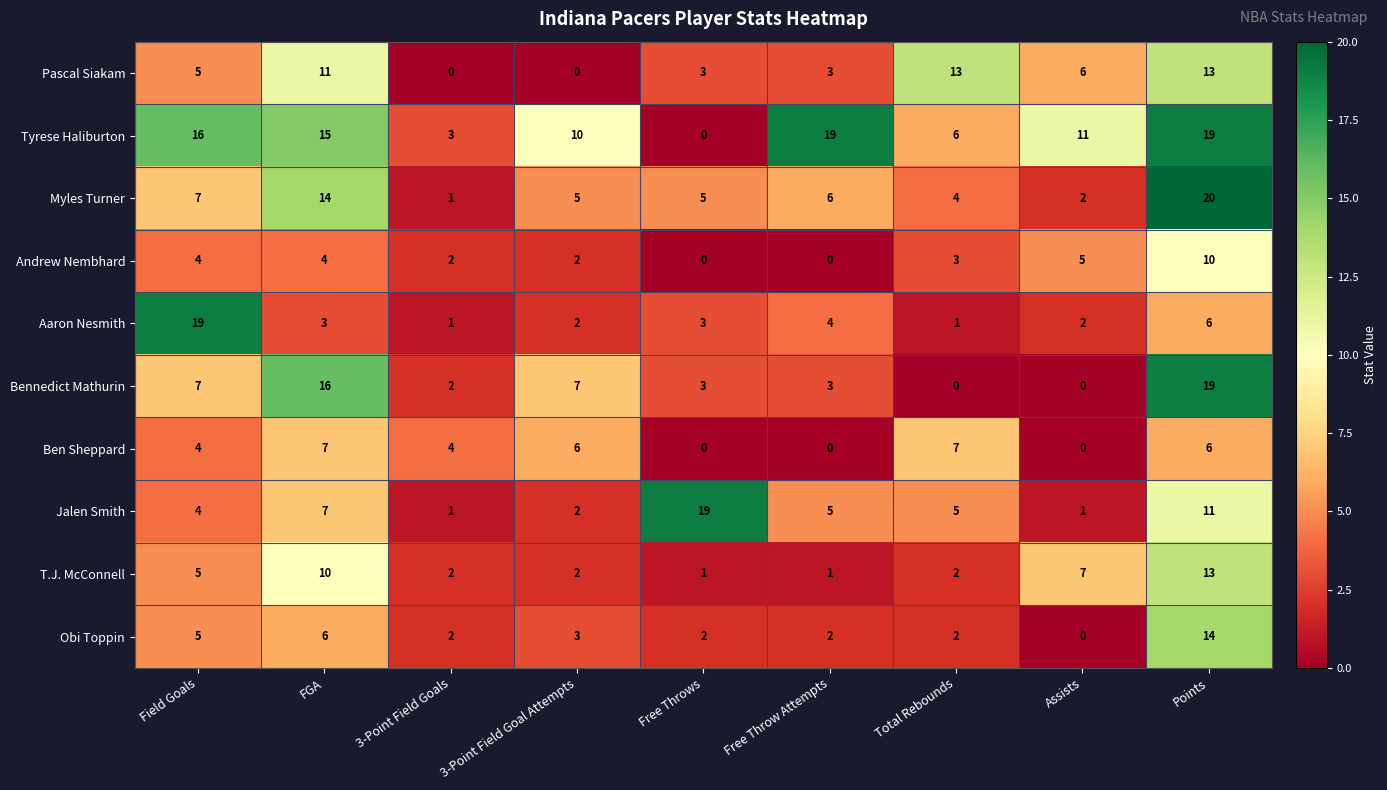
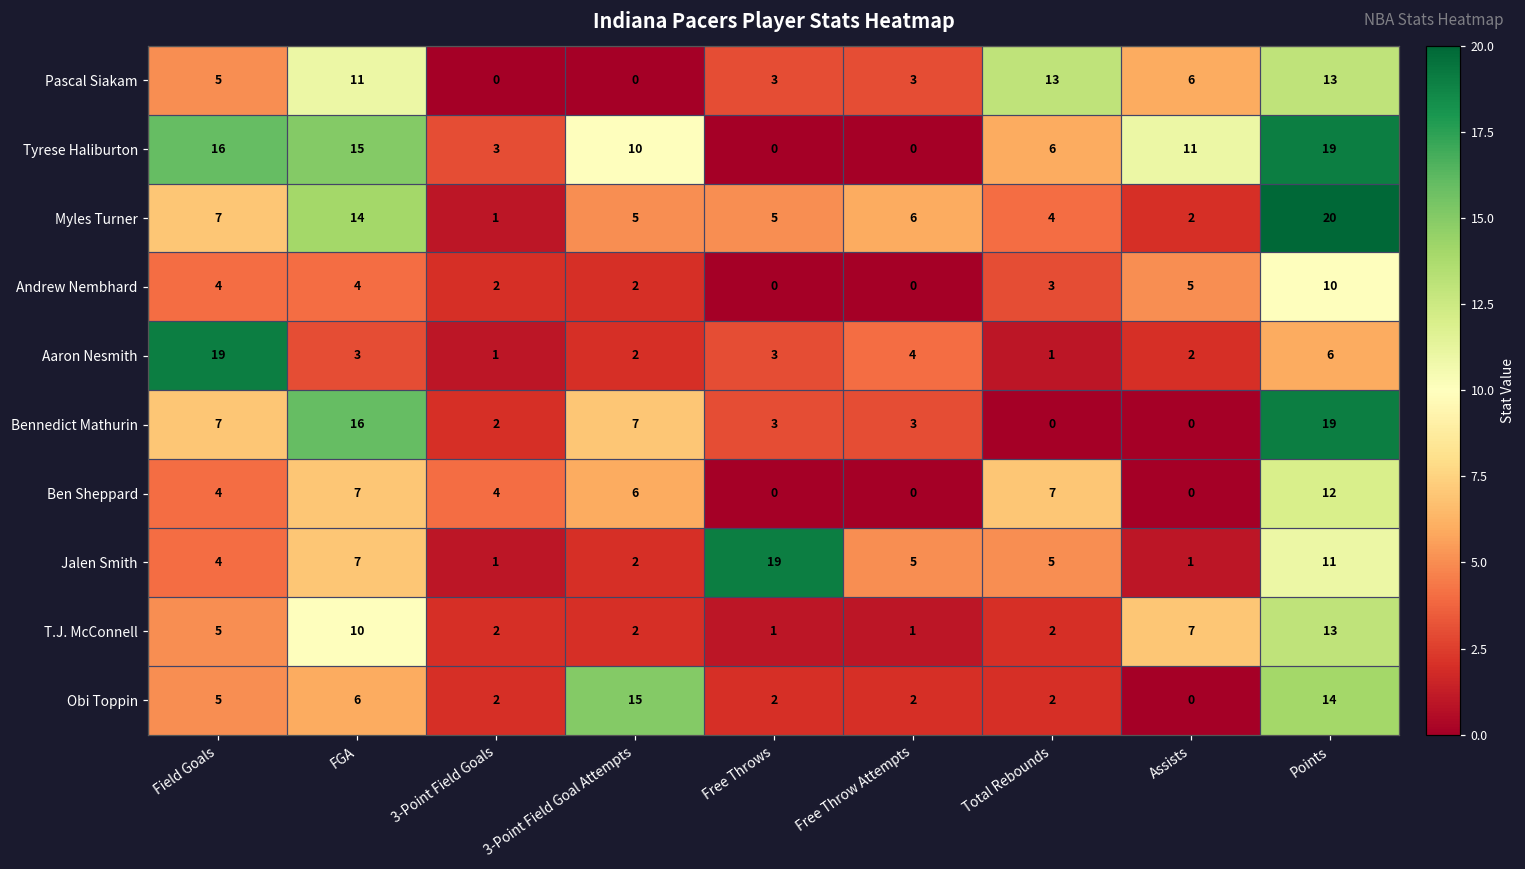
Tyrese Haliburton, Free Throw Attempts: 19 -> 0
Ben Sheppard, Points: 6 -> 12
Obi Toppin, 3-Point Field Goal Attempts: 3 -> 15
